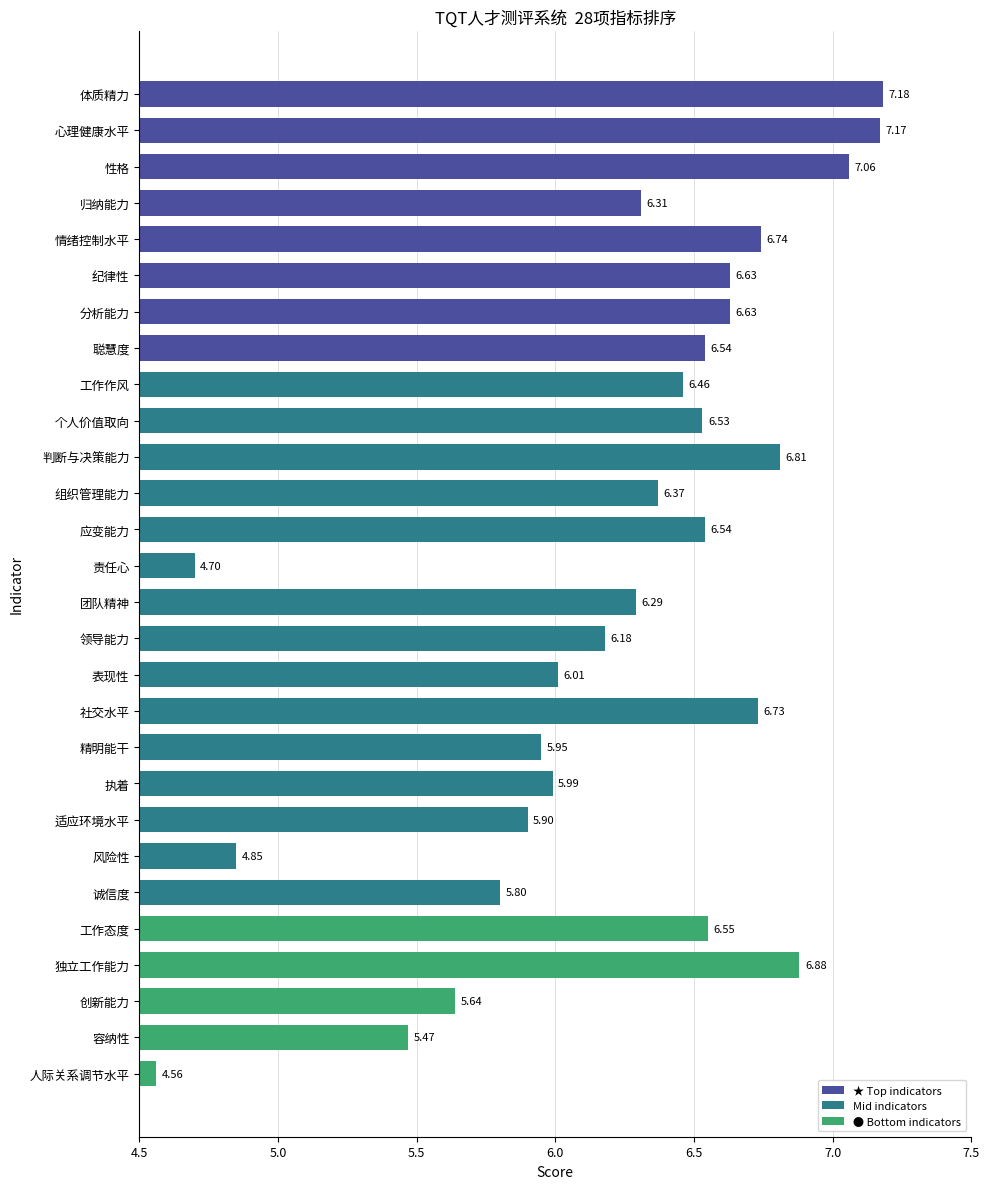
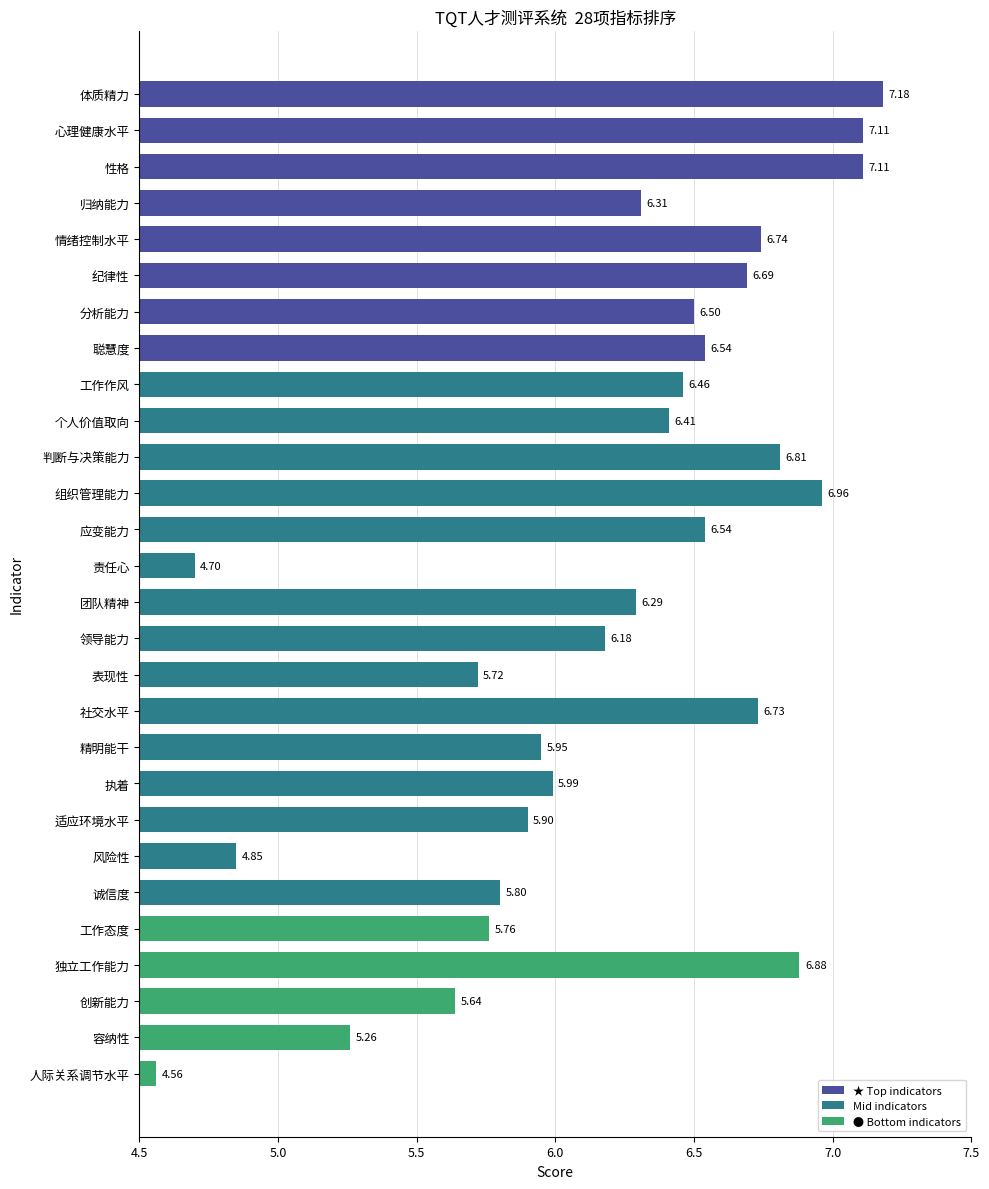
心理健康水平: 7.17 -> 7.11
性格: 7.06 -> 7.11
纪律性: 6.63 -> 6.69
分析能力: 6.63 -> 6.50
个人价值取向: 6.53 -> 6.41
组织管理能力: 6.37 -> 6.96
表现性: 6.01 -> 5.72
工作态度: 6.55 -> 5.76
容纳性: 5.47 -> 5.26
